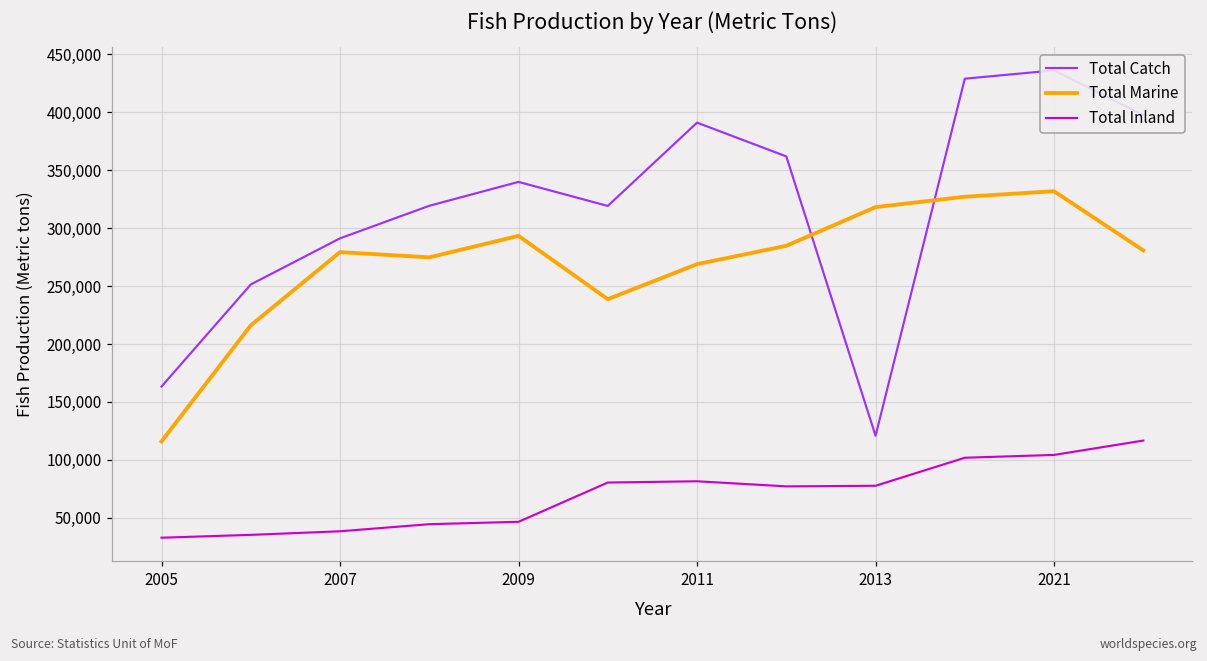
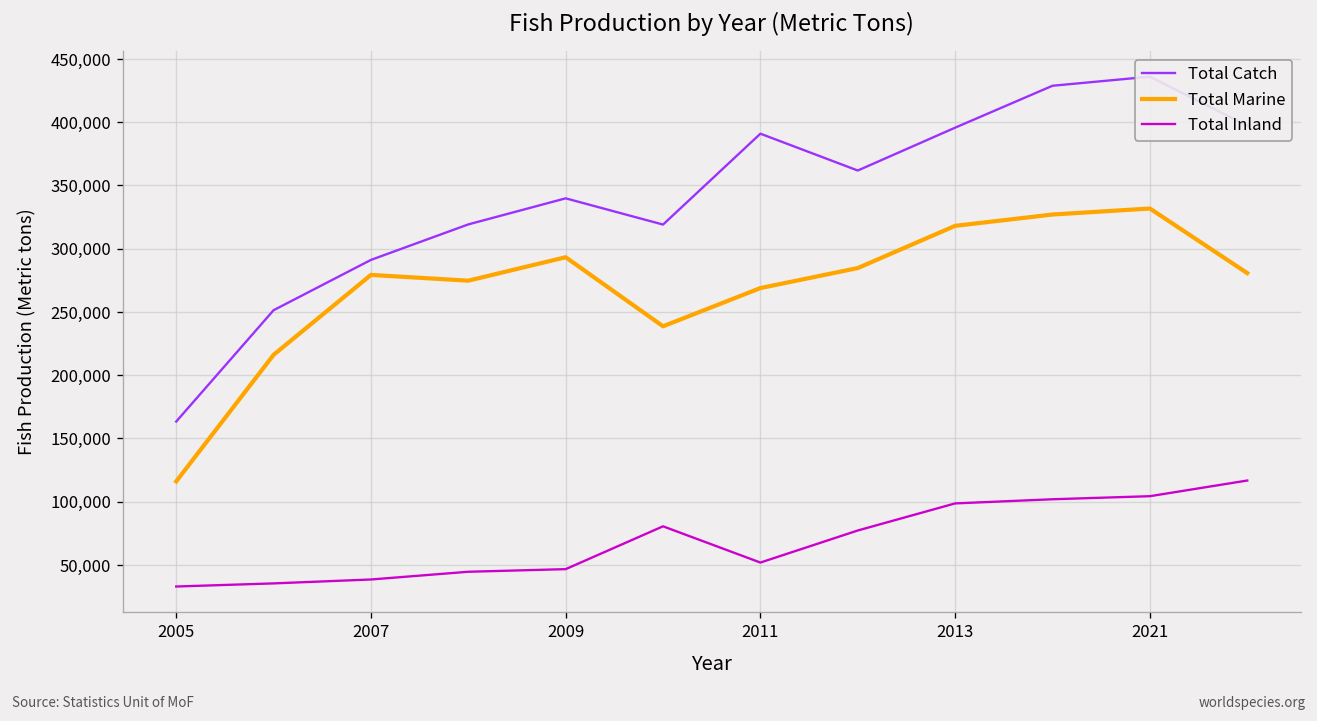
Total Inland, 2011: 82,000 -> 52,000
Total Catch, 2013: 121,000 -> 396,000
Total Inland, 2013: 78,000 -> 99,000
